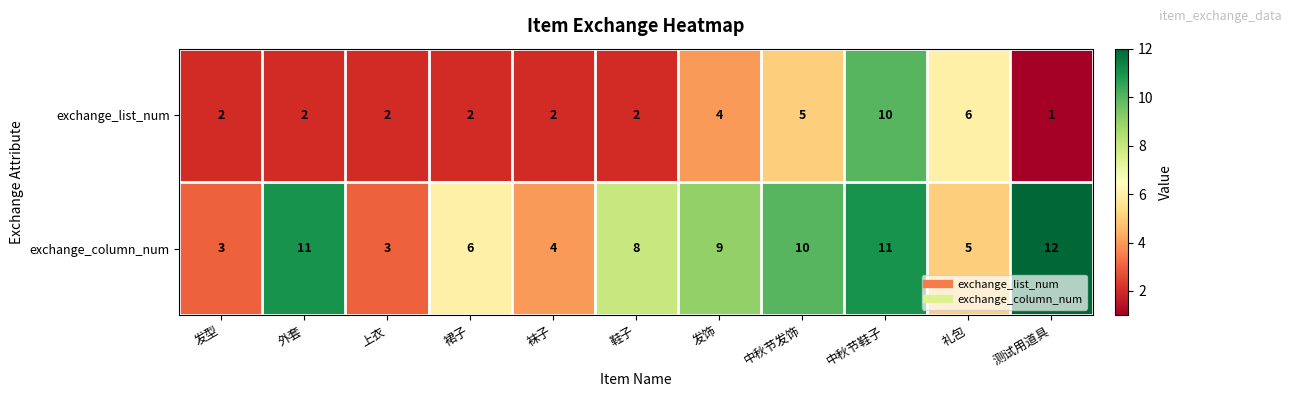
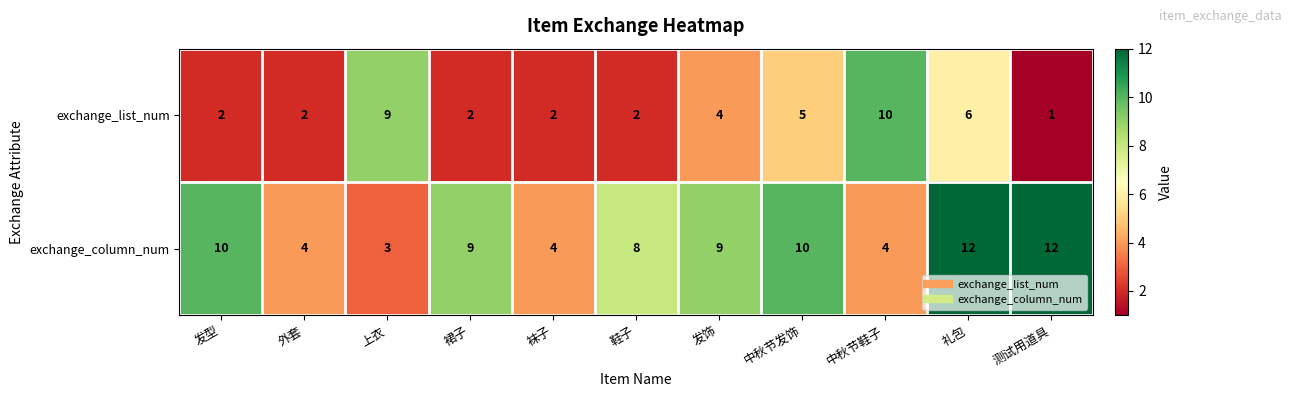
exchange_list_num, 上衣: 2 -> 9
exchange_column_num, 发型: 3 -> 10
exchange_column_num, 外套: 11 -> 4
exchange_column_num, 裙子: 6 -> 9
exchange_column_num, 中秋节鞋子: 11 -> 4
exchange_column_num, 礼包: 5 -> 12
